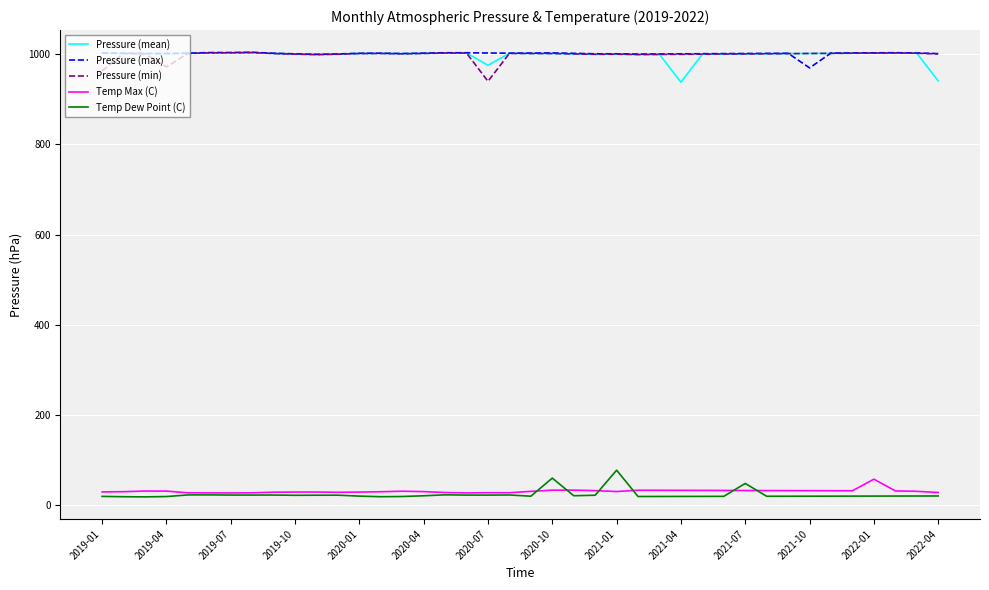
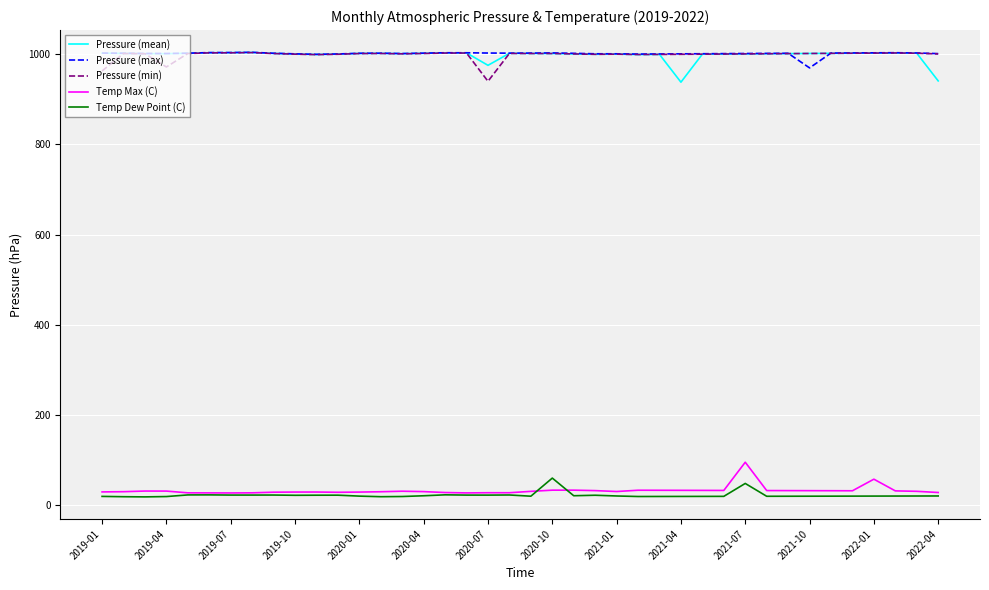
Temp Dew Point (C), 2021-01: 80 -> 20
Temp Max (C), 2021-07: 30 -> 90
